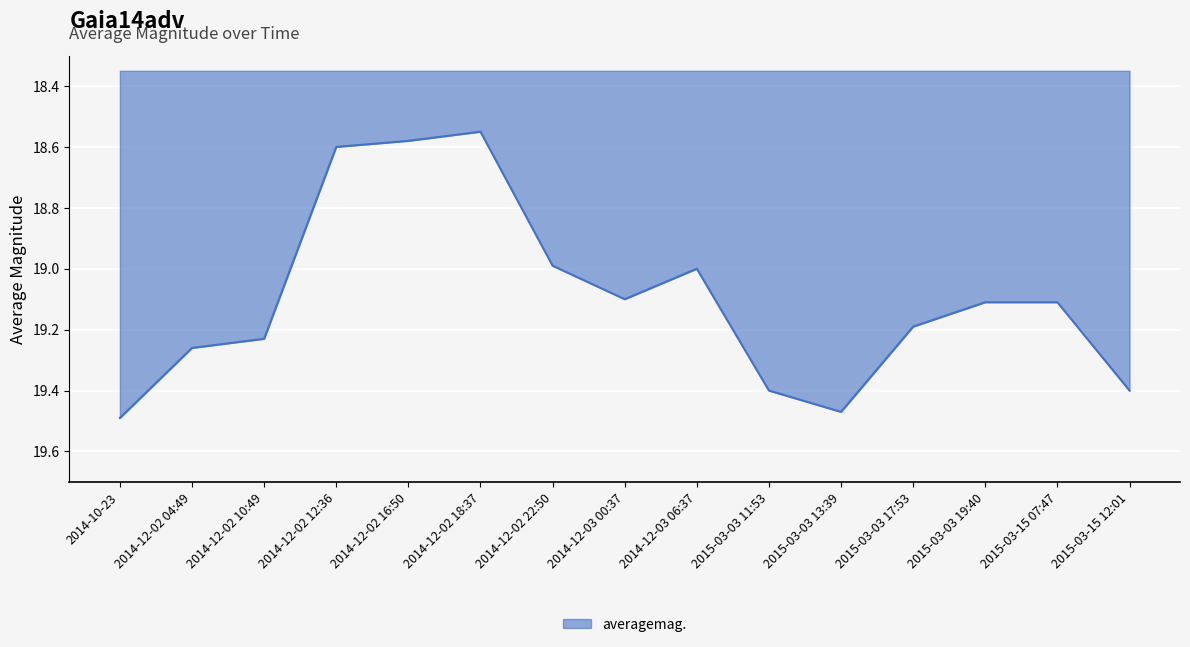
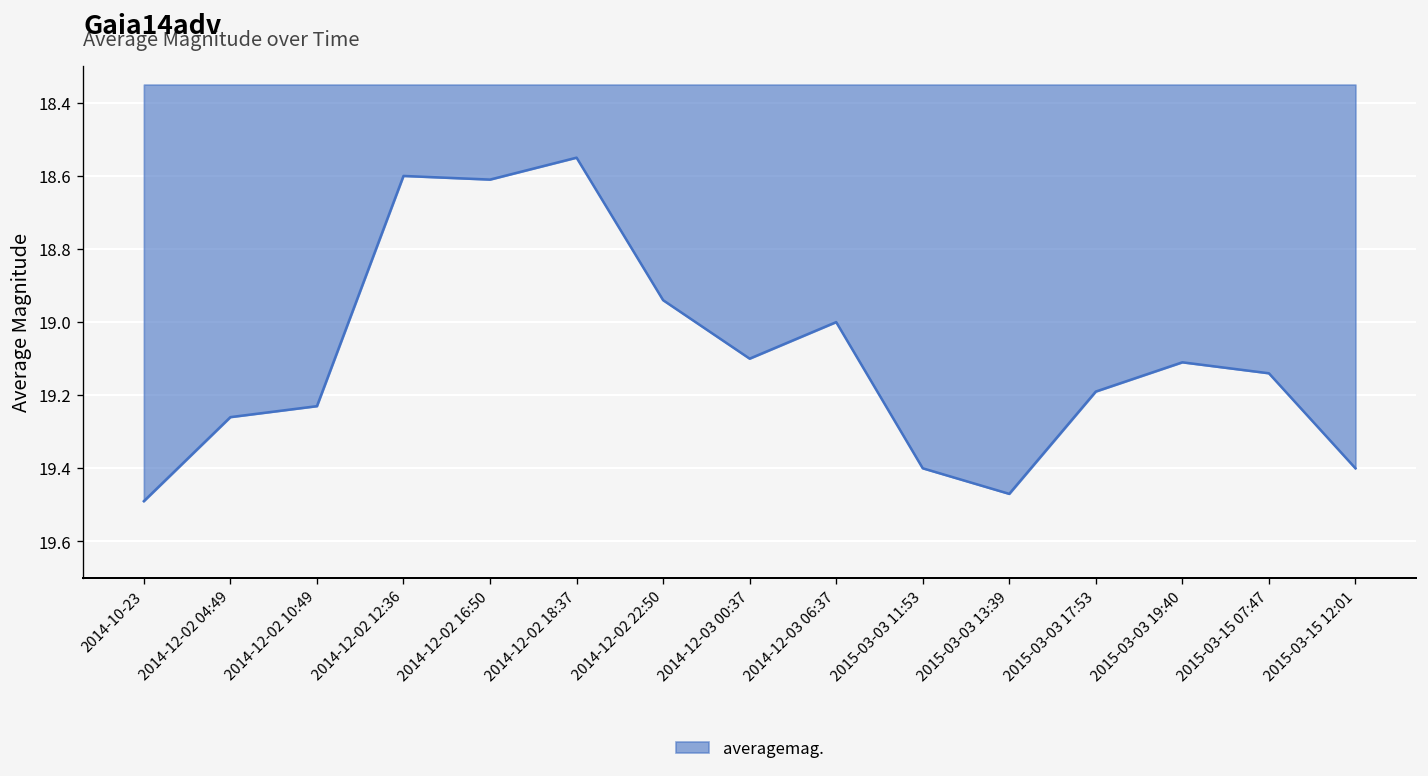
2014-12-02 16:50: 18.58 -> 18.61
2014-12-02 22:50: 18.99 -> 18.94
2015-03-15 07:47: 19.11 -> 19.14
